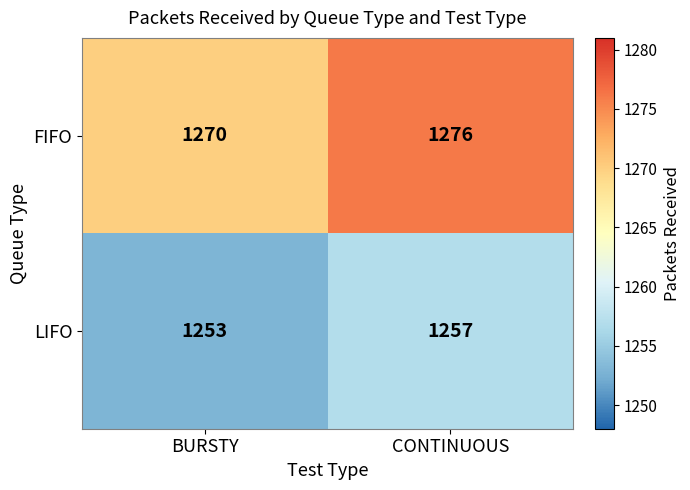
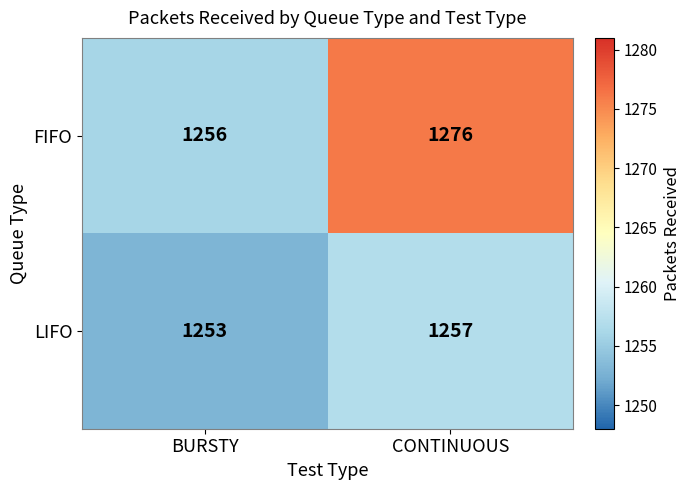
FIFO, BURSTY: 1270 -> 1256
